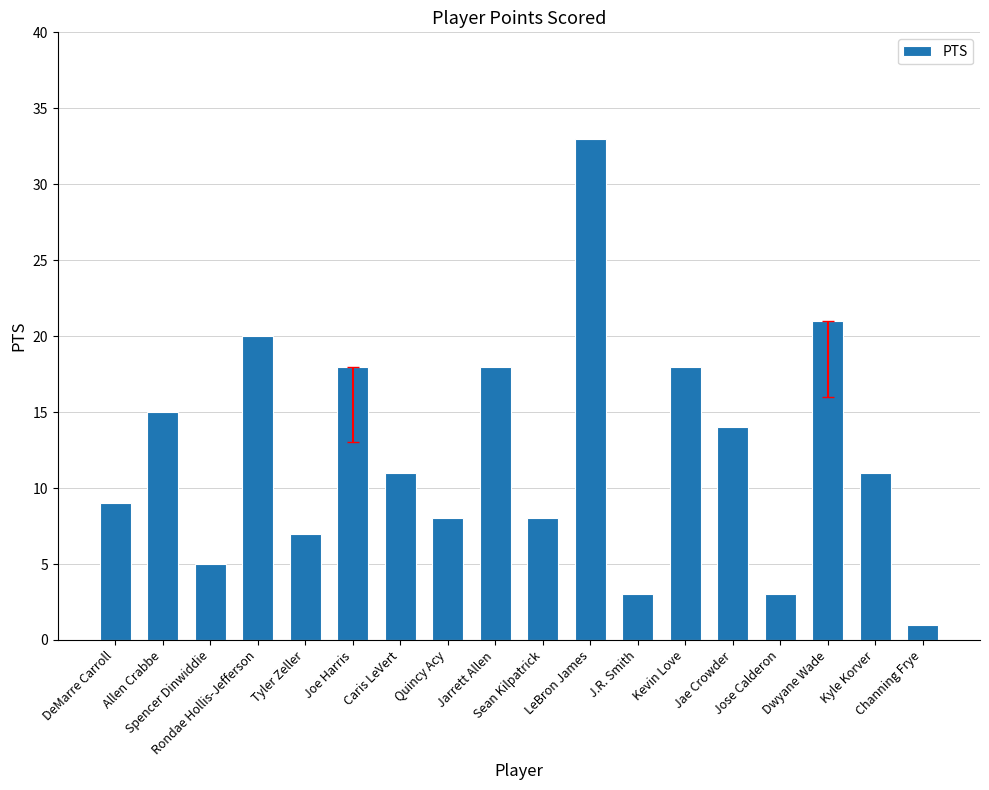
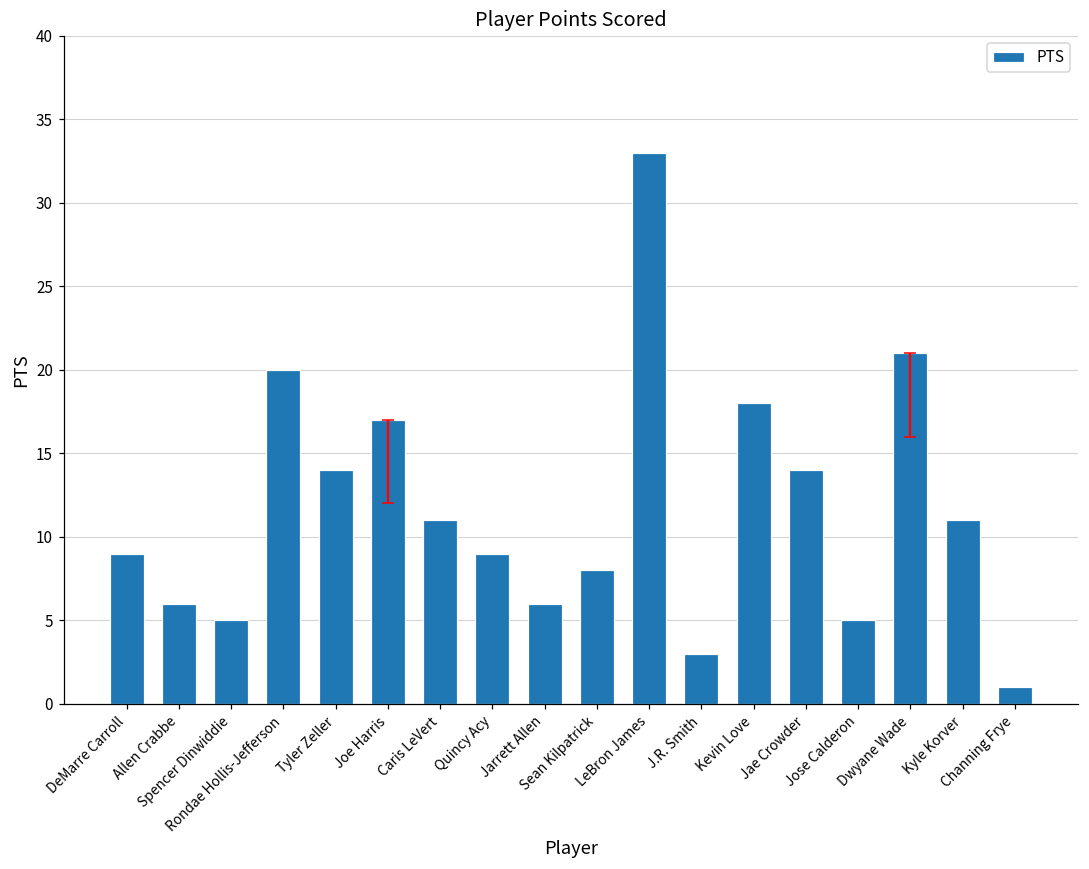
PTS, Allen Crabbe: 15 -> 6
PTS, Tyler Zeller: 7 -> 14
PTS, Joe Harris: 18 -> 17
PTS, Quincy Acy: 8 -> 9
PTS, Jarrett Allen: 18 -> 6
PTS, Jose Calderon: 3 -> 5
